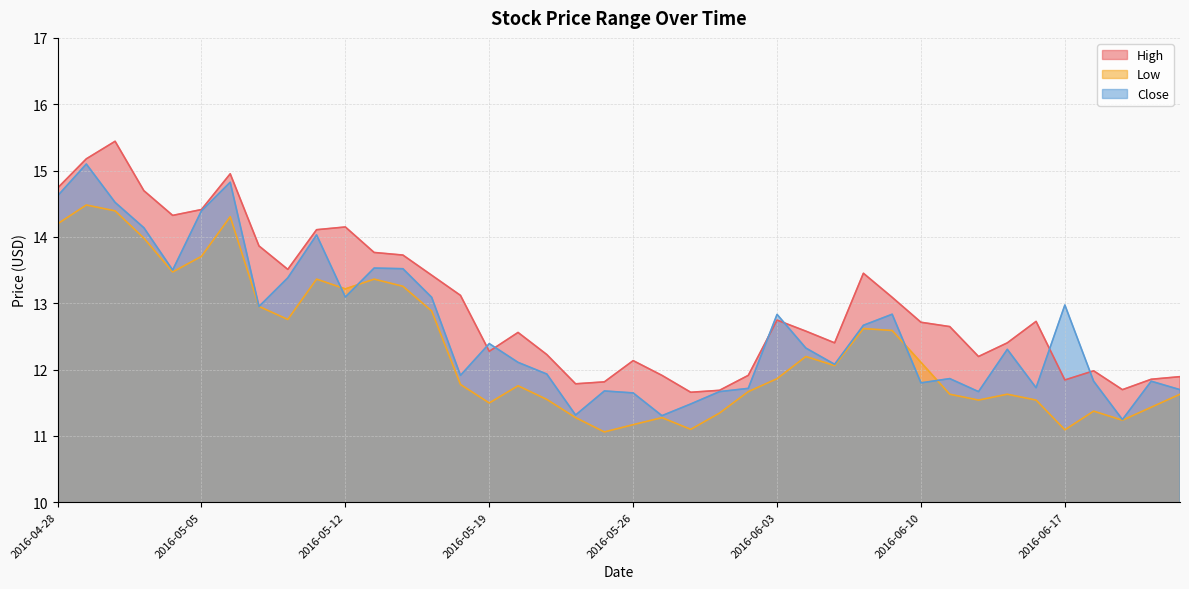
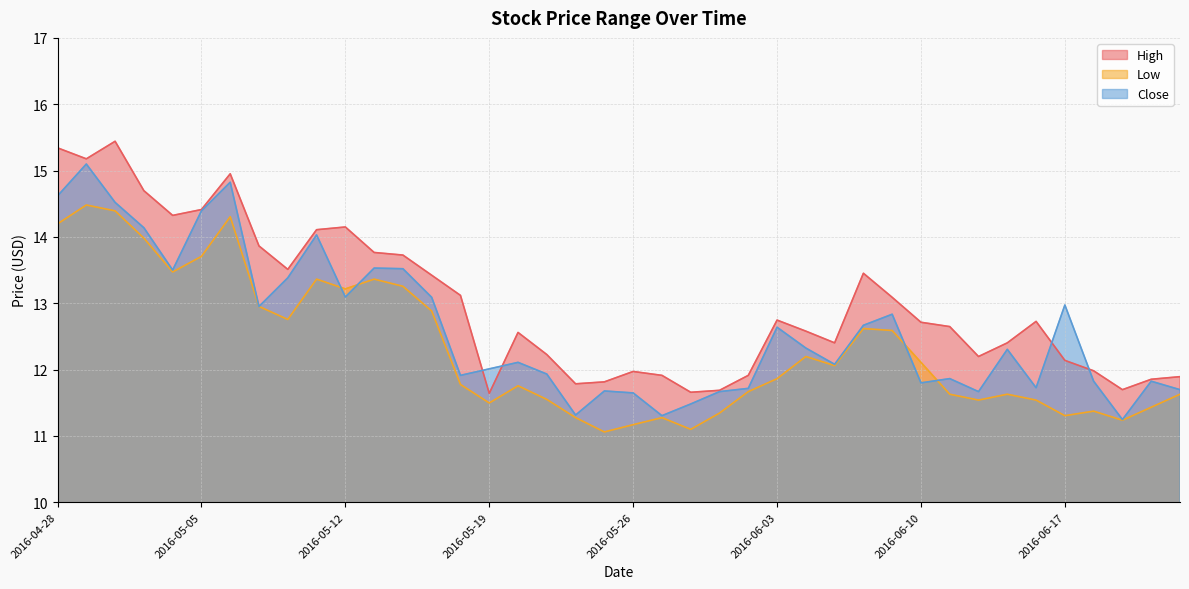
High, 2016-04-28: 14.7 -> 15.3
High, 2016-05-19: 12.3 -> 11.6
Close, 2016-05-19: 12.4 -> 12.0
High, 2016-05-26: 12.1 -> 12.0
Close, 2016-06-03: 12.8 -> 12.6
High, 2016-06-17: 11.8 -> 12.1
Low, 2016-06-17: 11.1 -> 11.3
